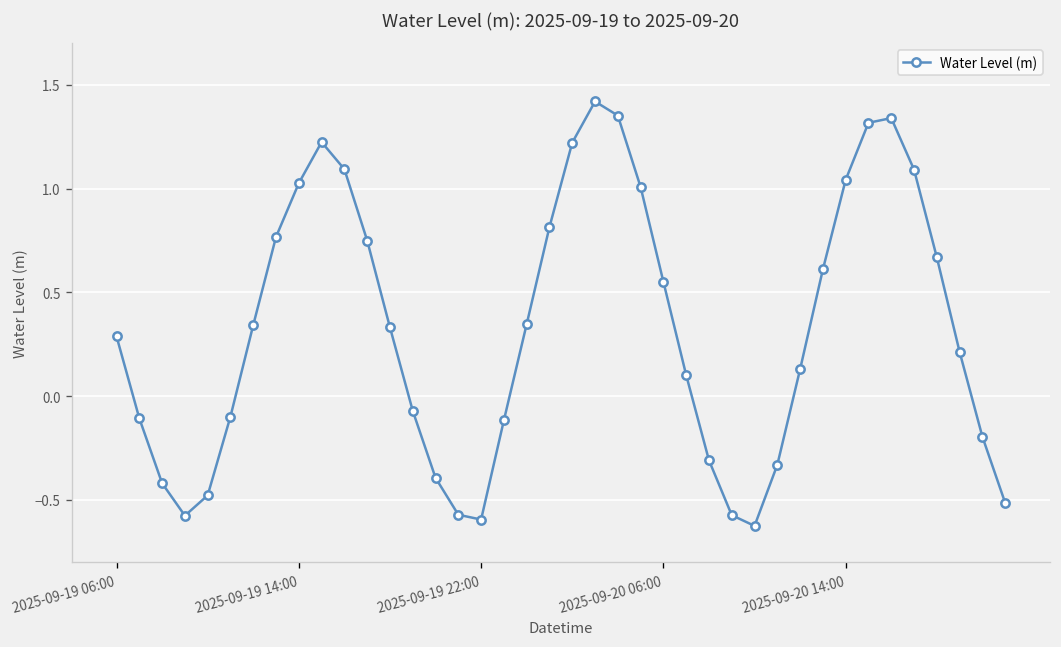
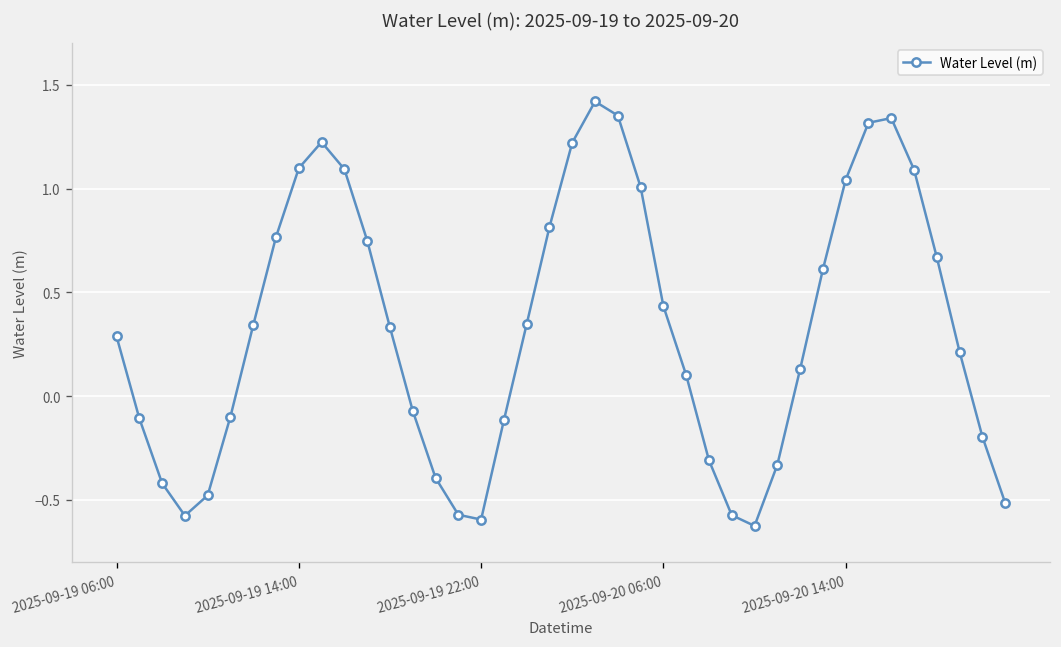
2025-09-19 14:00: 1.03 -> 1.10
2025-09-20 06:00: 0.55 -> 0.43
